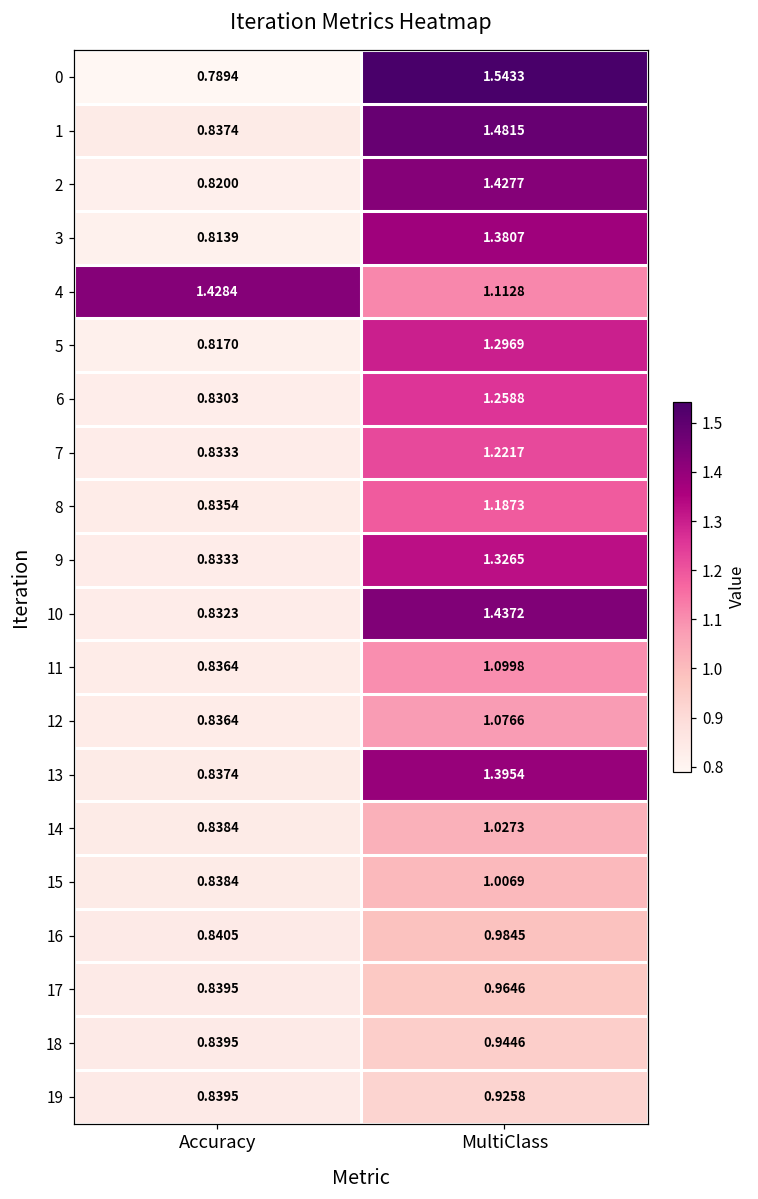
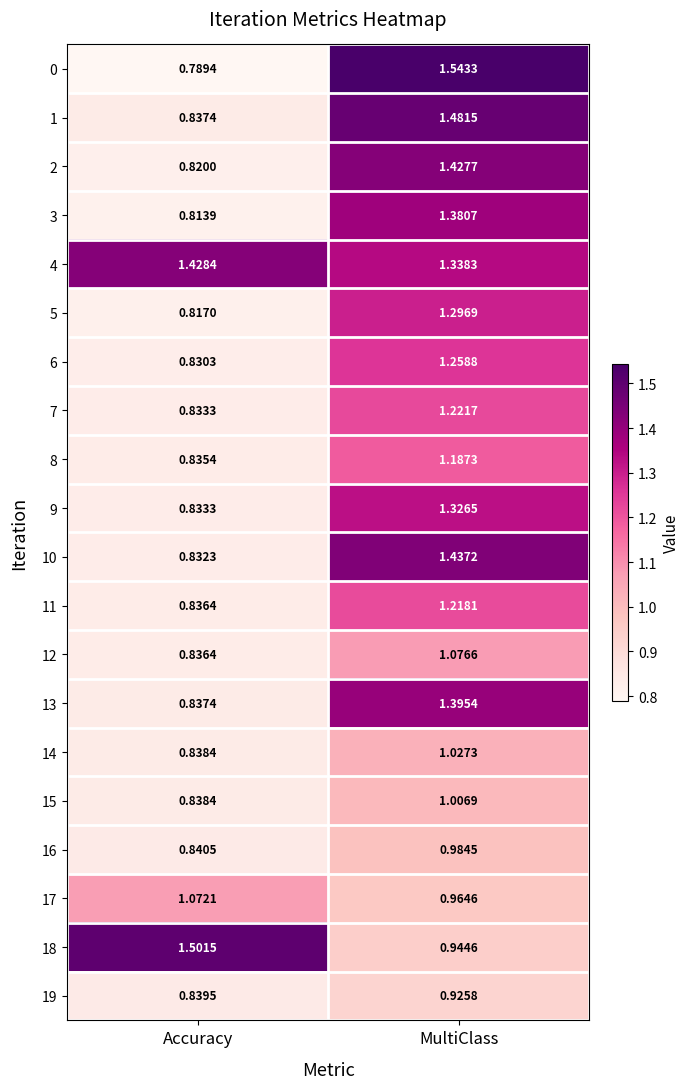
4, MultiClass: 1.1128 -> 1.3383
11, MultiClass: 1.0998 -> 1.2181
17, Accuracy: 0.8395 -> 1.0721
18, Accuracy: 0.8395 -> 1.5015
